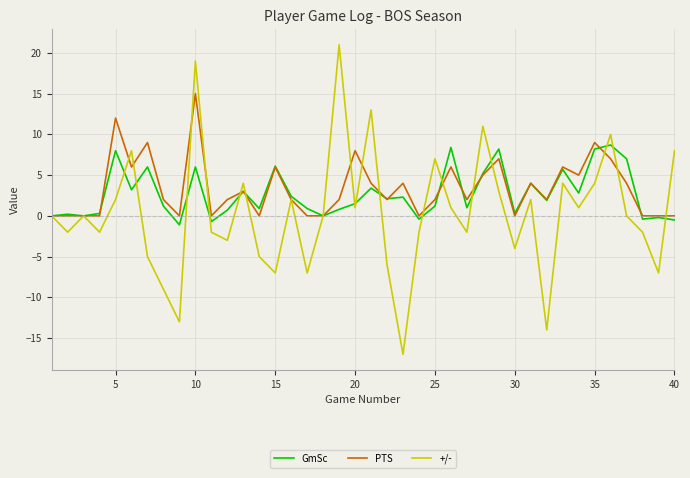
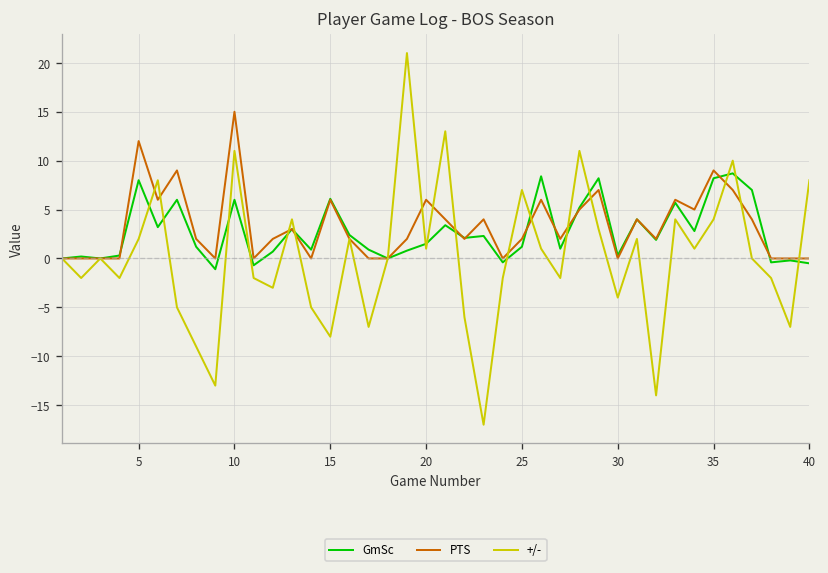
+/-, 10: 19 -> 11
+/-, 15: -7 -> -8
PTS, 20: 8 -> 6
